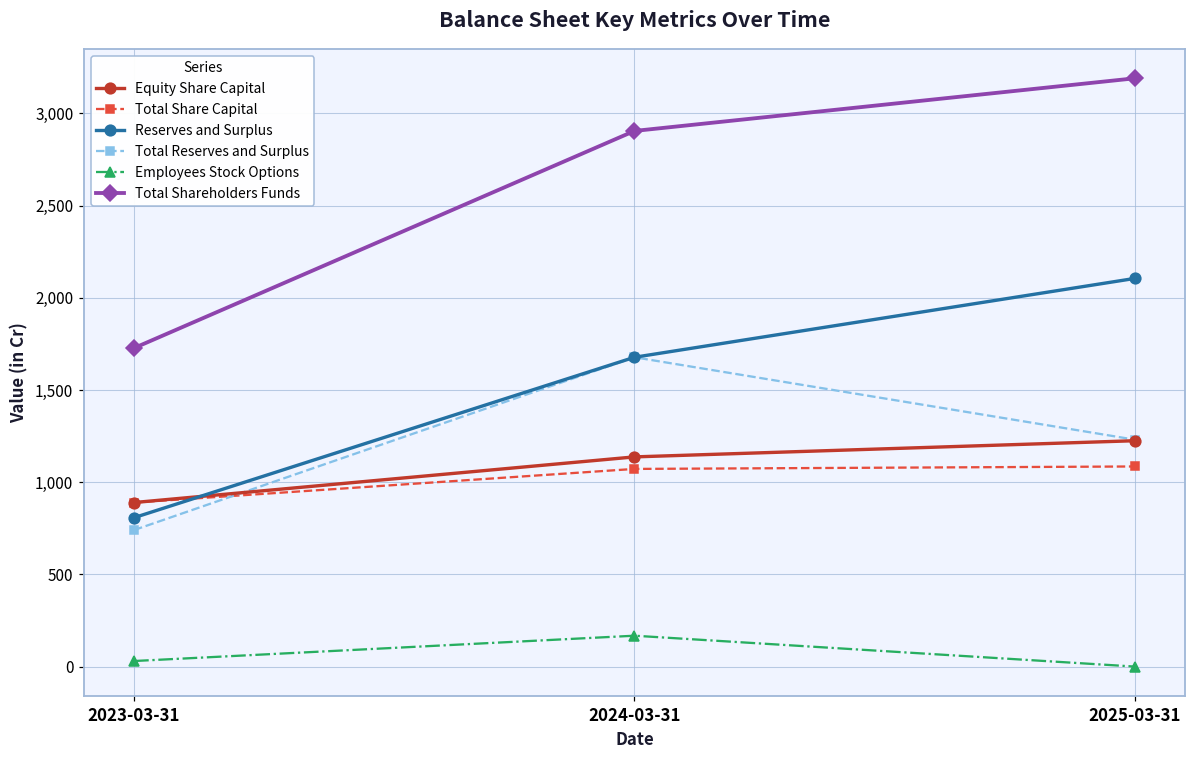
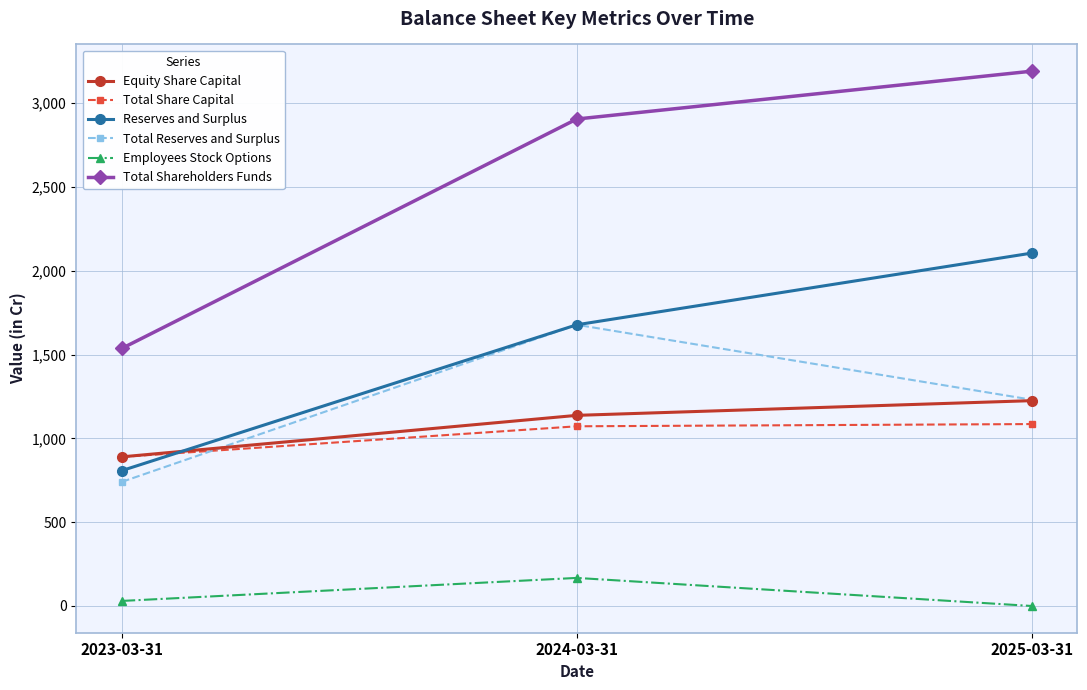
Total Shareholders Funds, 2023-03-31: 1,730 -> 1,540
